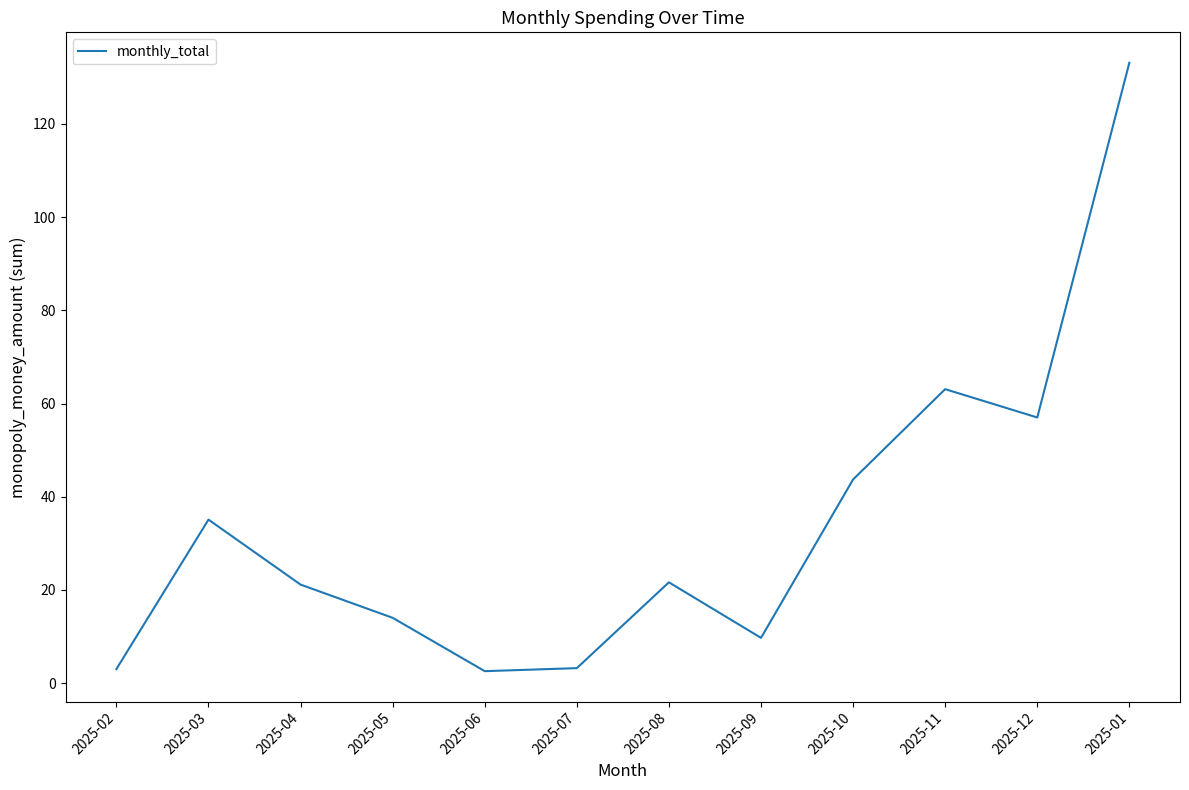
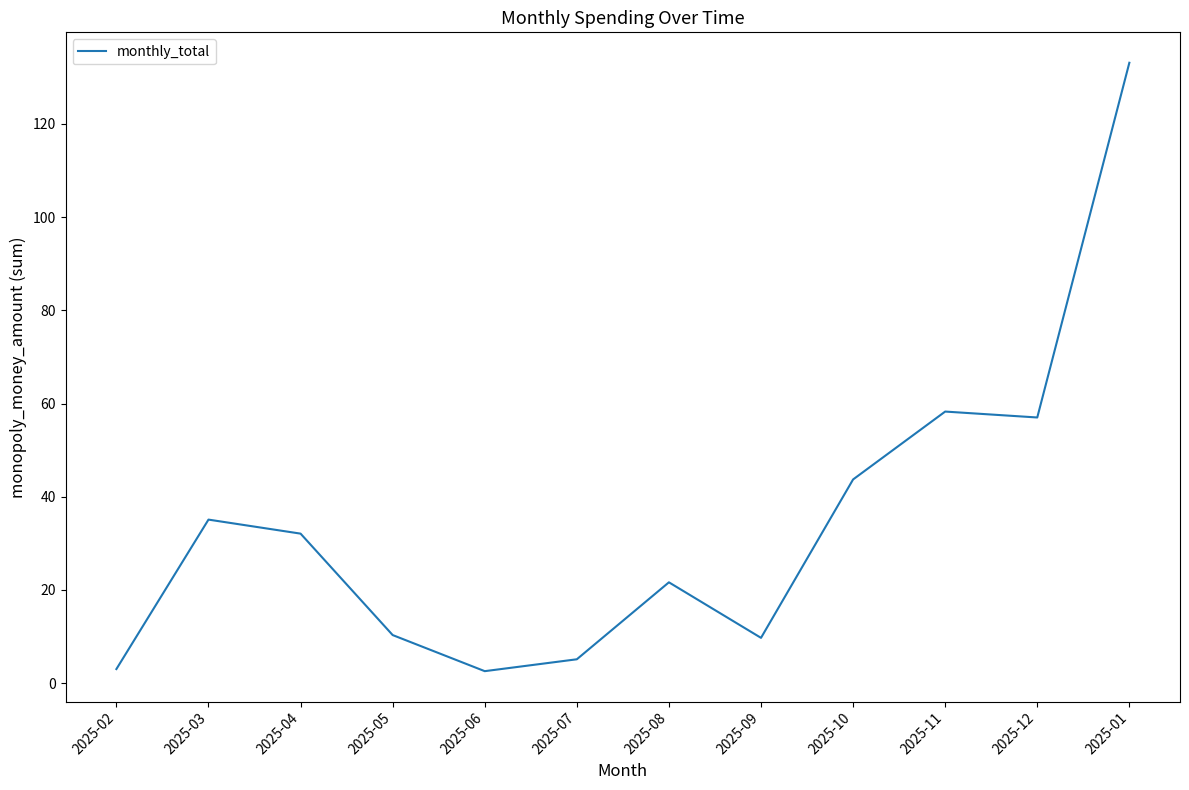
2025-04: 21 -> 32
2025-05: 14 -> 10
2025-07: 3 -> 5
2025-11: 63 -> 58
